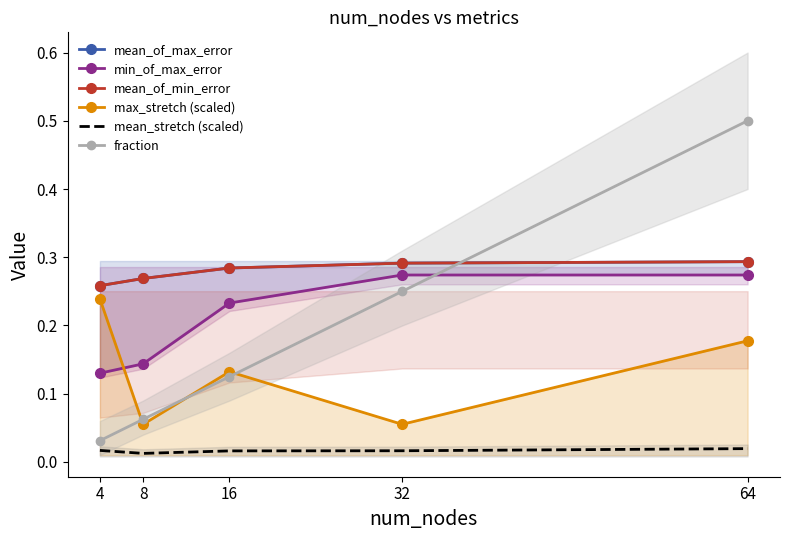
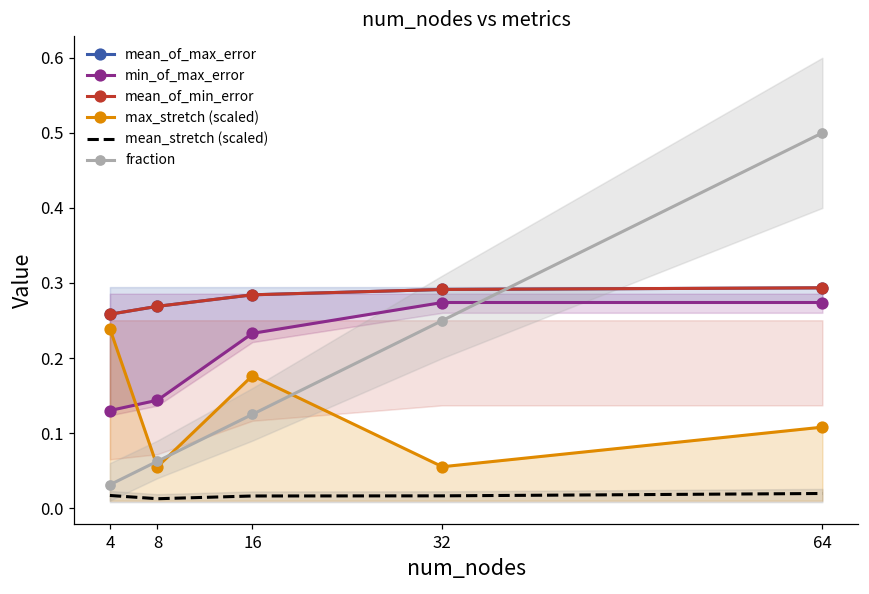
max_stretch (scaled), 16: 0.13 -> 0.18
max_stretch (scaled), 64: 0.18 -> 0.11
